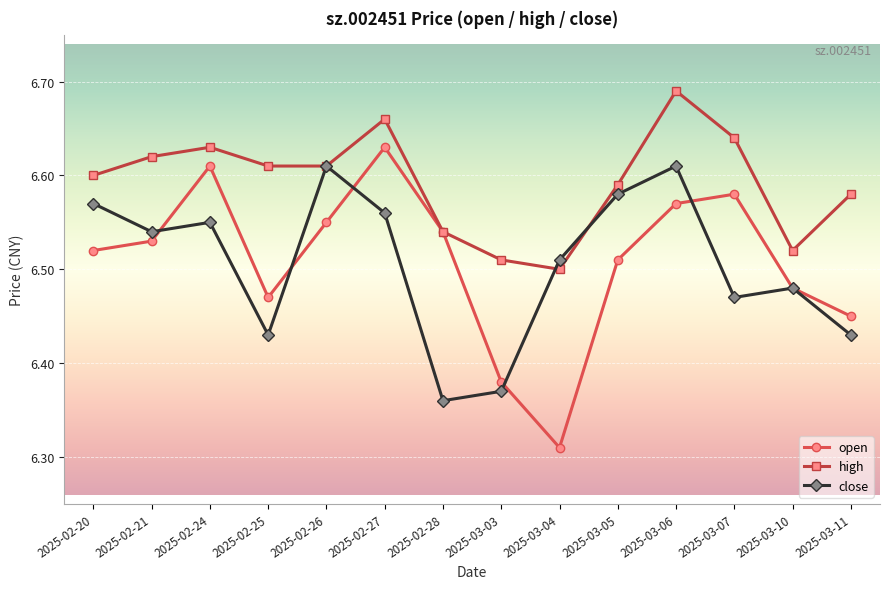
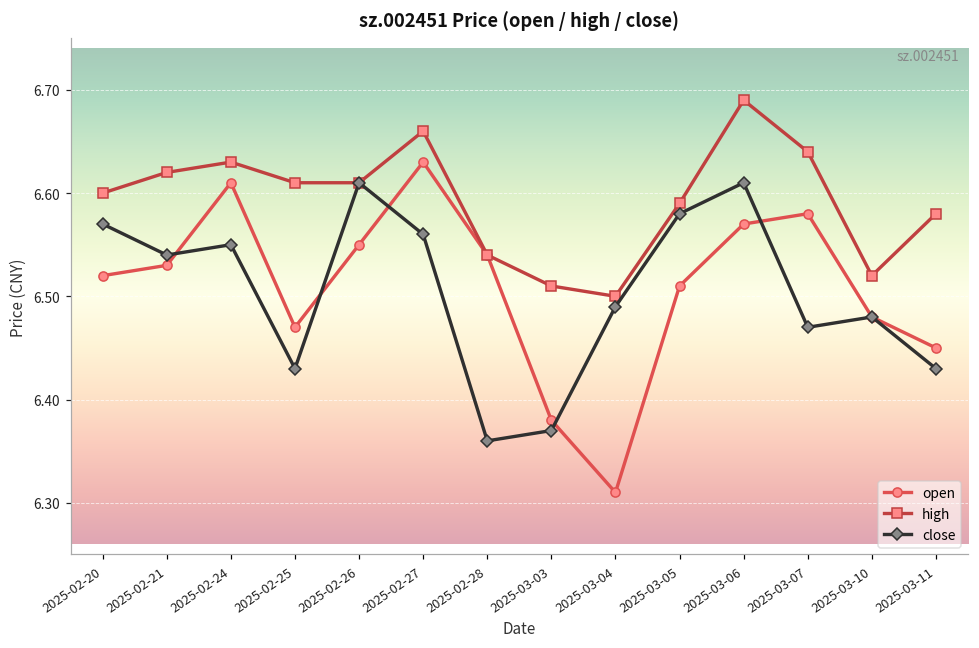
close, 2025-03-04: 6.51 -> 6.49
